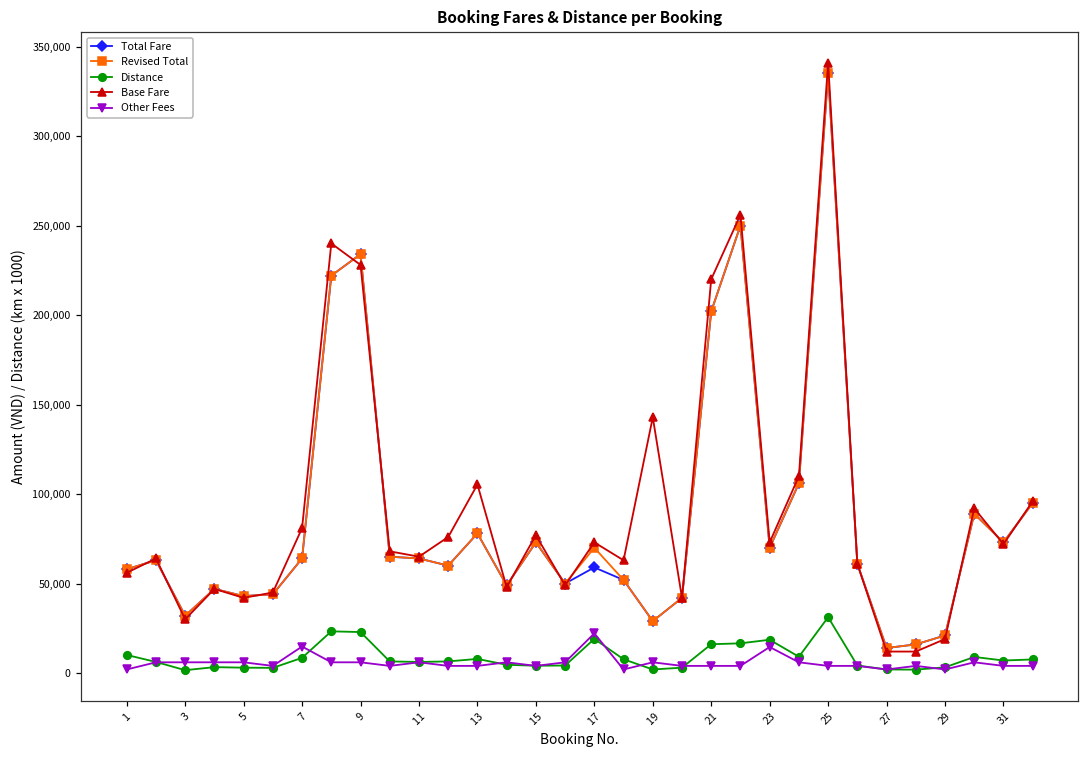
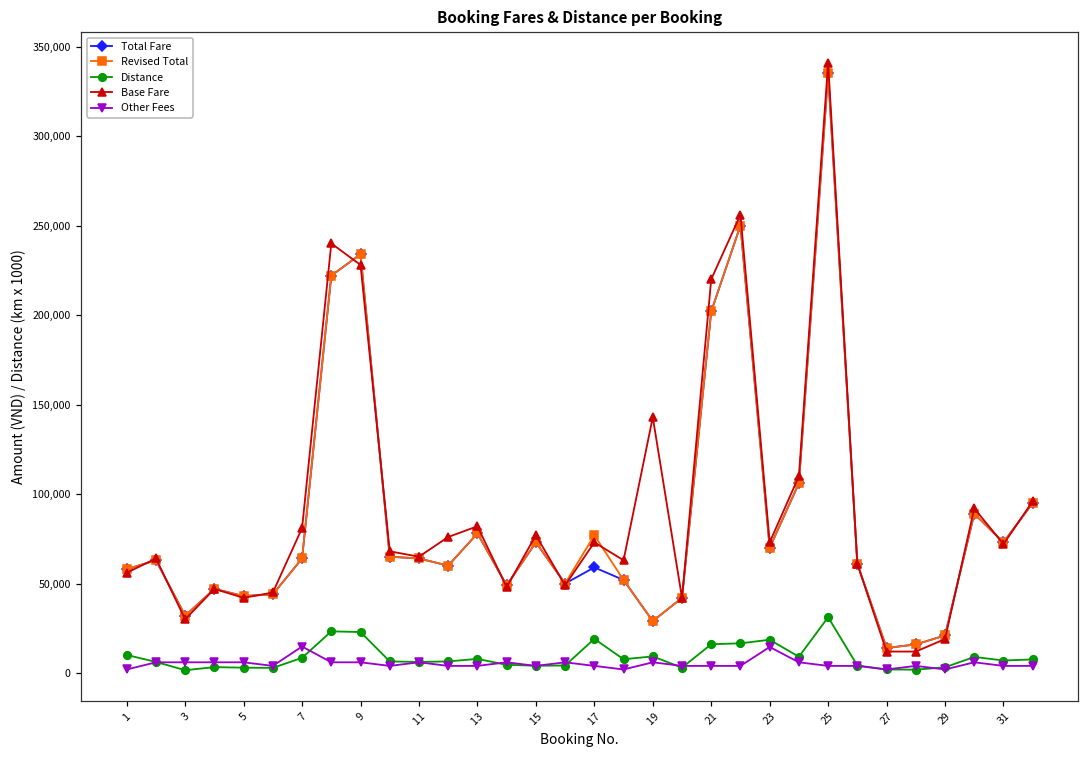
Base Fare, 13: 105,000 -> 82,000
Revised Total, 17: 70,000 -> 77,000
Other Fees, 17: 22,000 -> 4,000
Distance, 19: 2,000 -> 9,000
